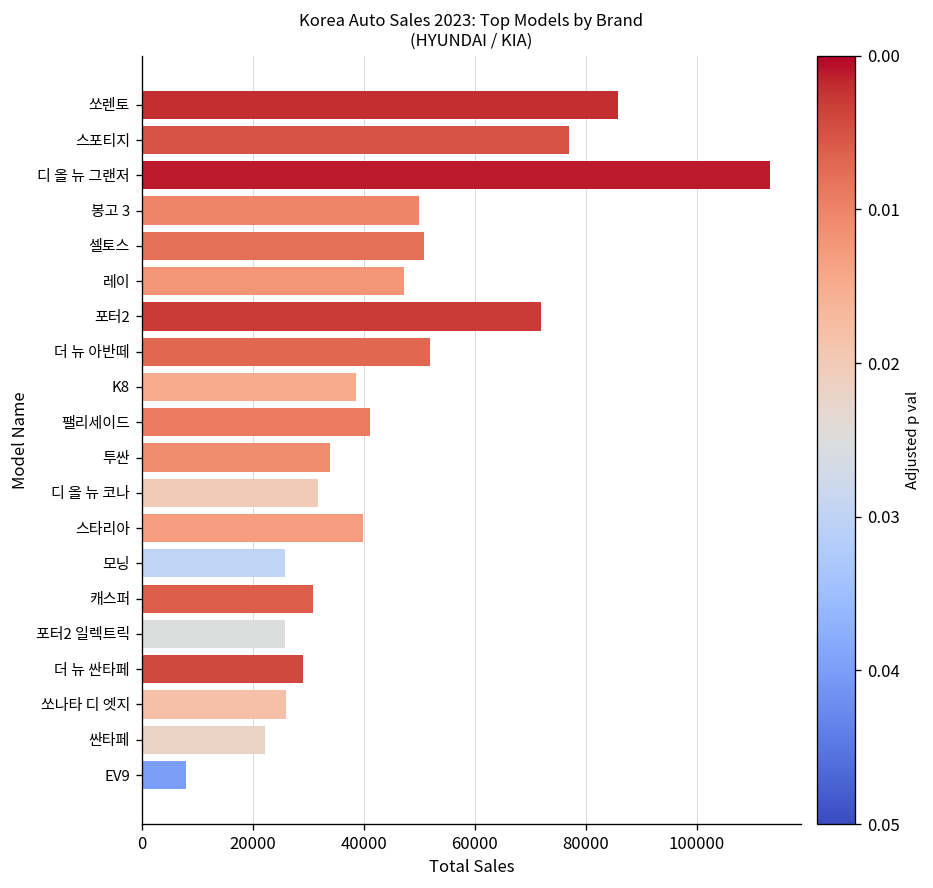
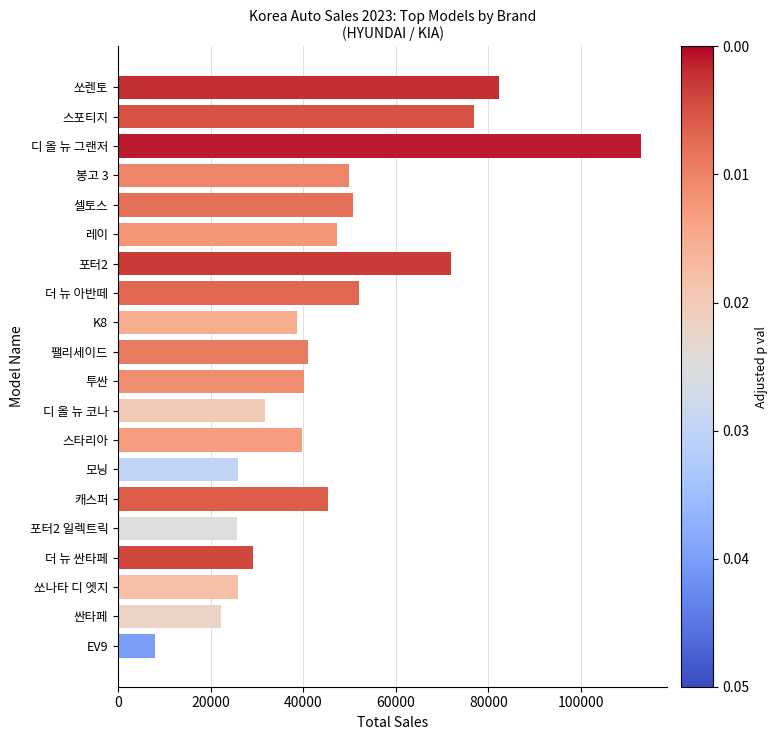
쏘렌토: 86000 -> 82000
투싼: 34000 -> 40000
캐스퍼: 31000 -> 45000
